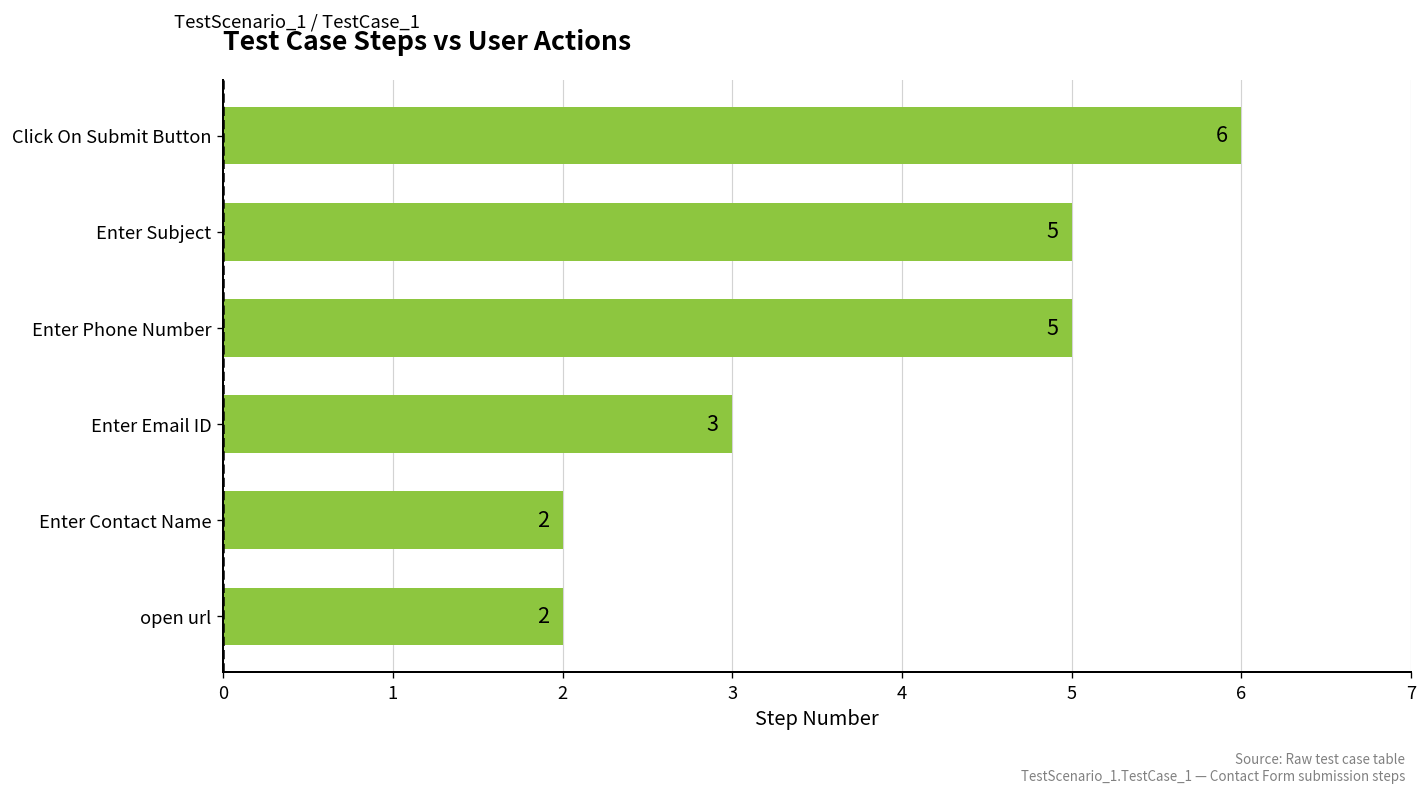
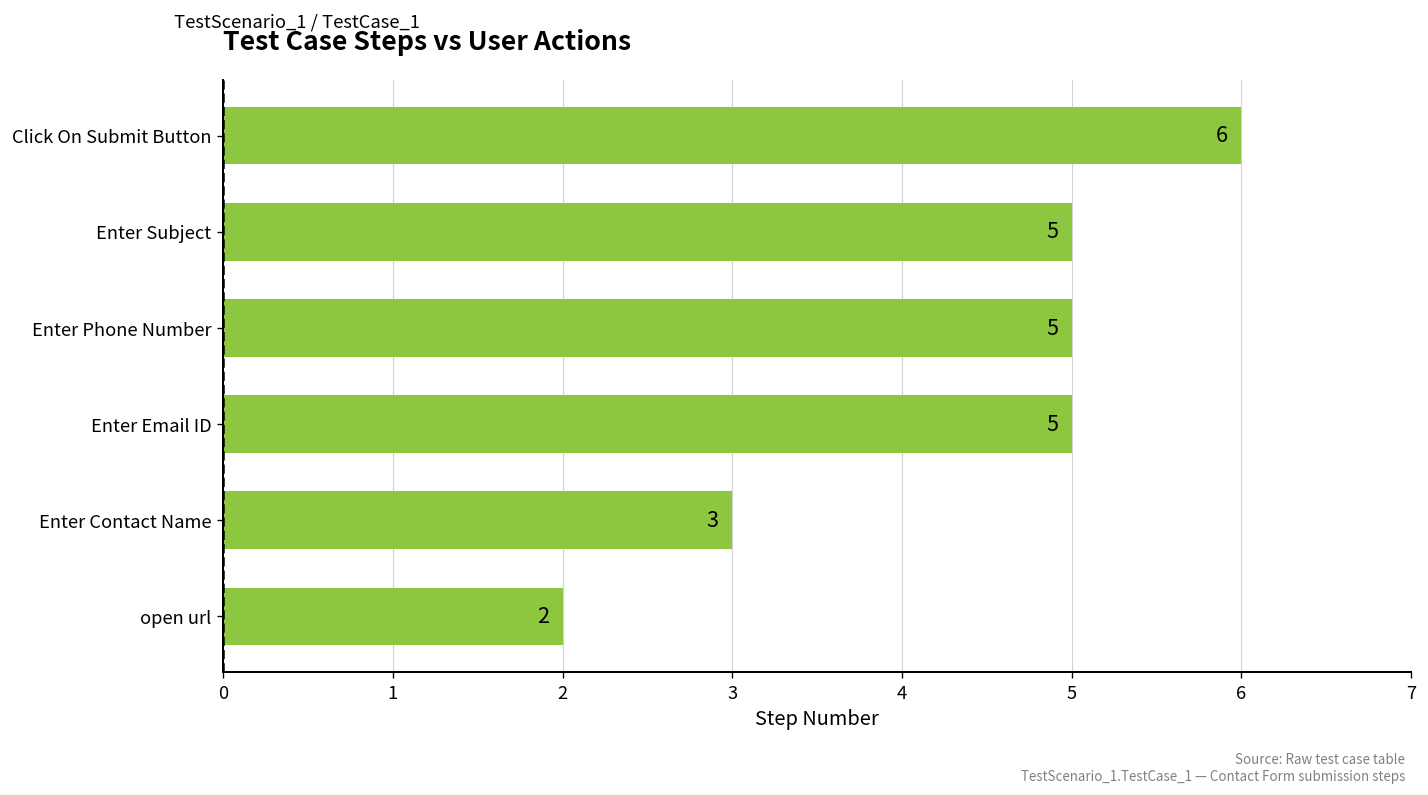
Enter Email ID: 3 -> 5
Enter Contact Name: 2 -> 3
